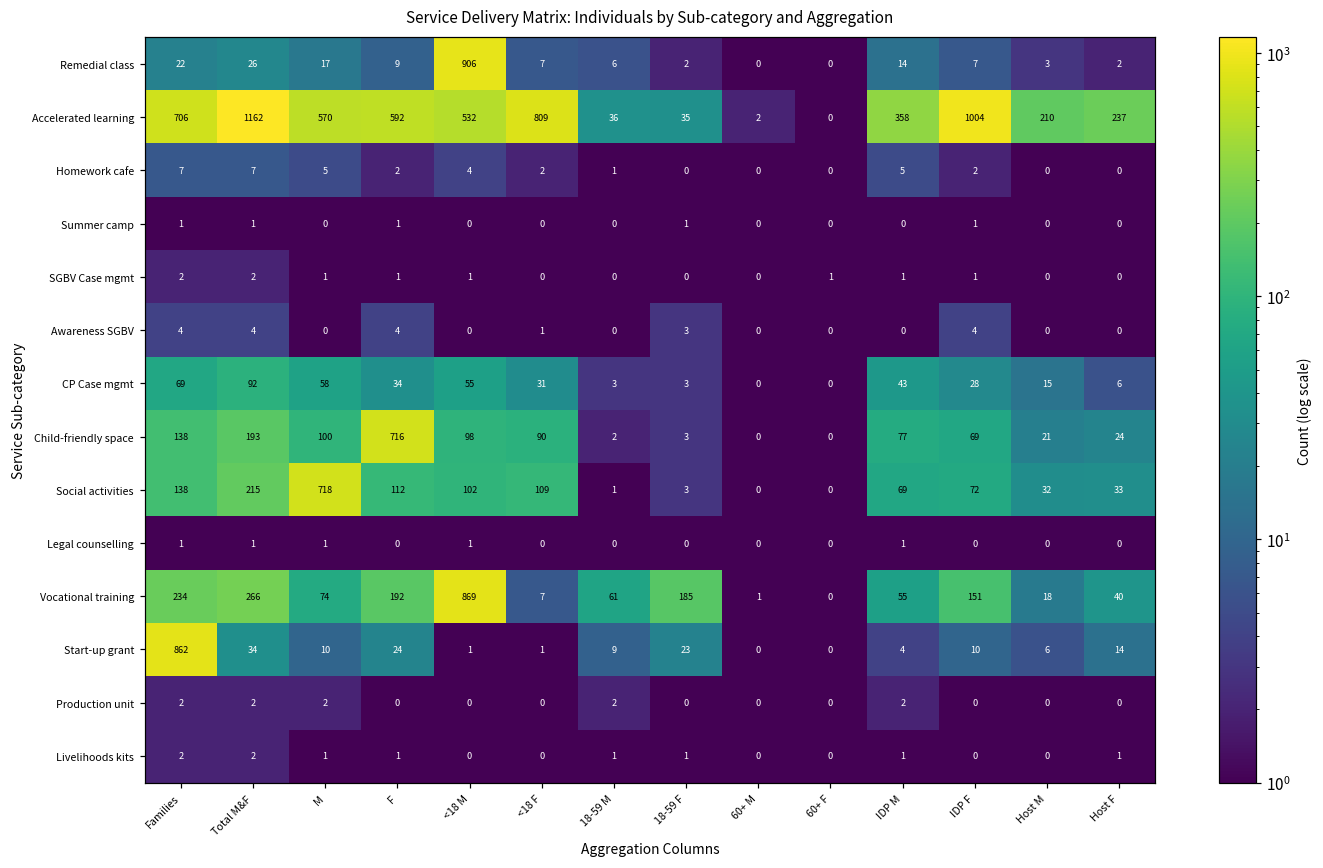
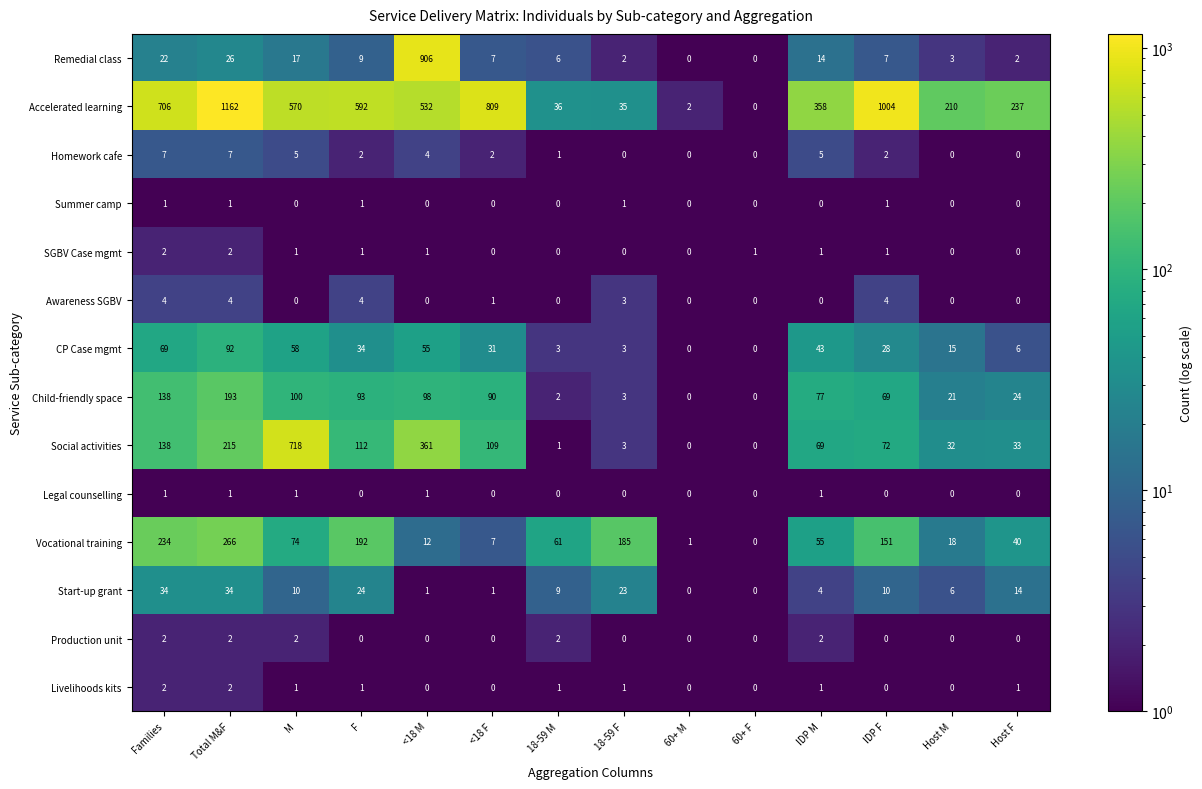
Child-friendly space, F: 716 -> 93
Social activities, <18 M: 102 -> 361
Vocational training, <18 M: 869 -> 12
Start-up grant, Families: 862 -> 34
